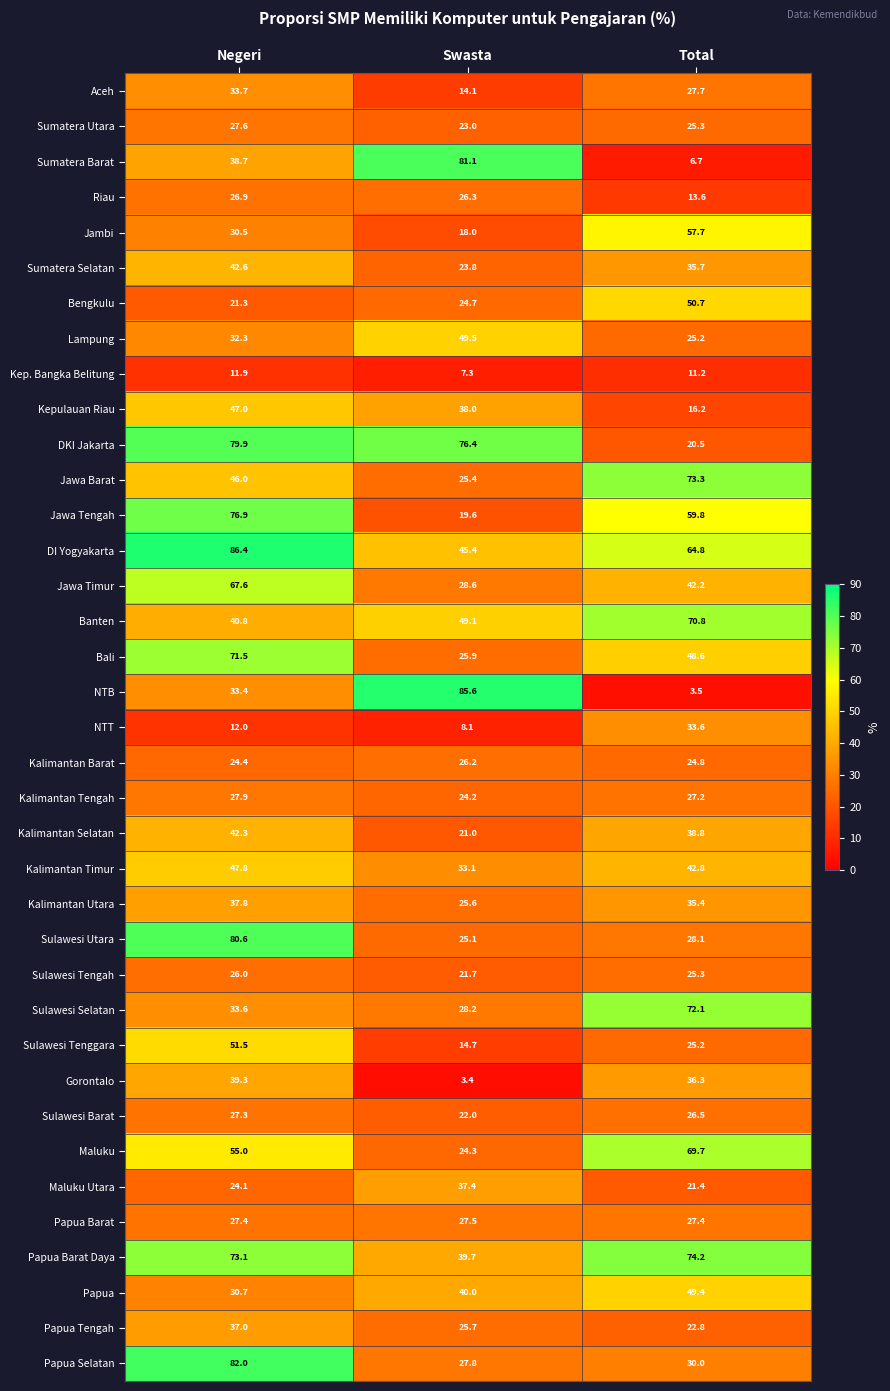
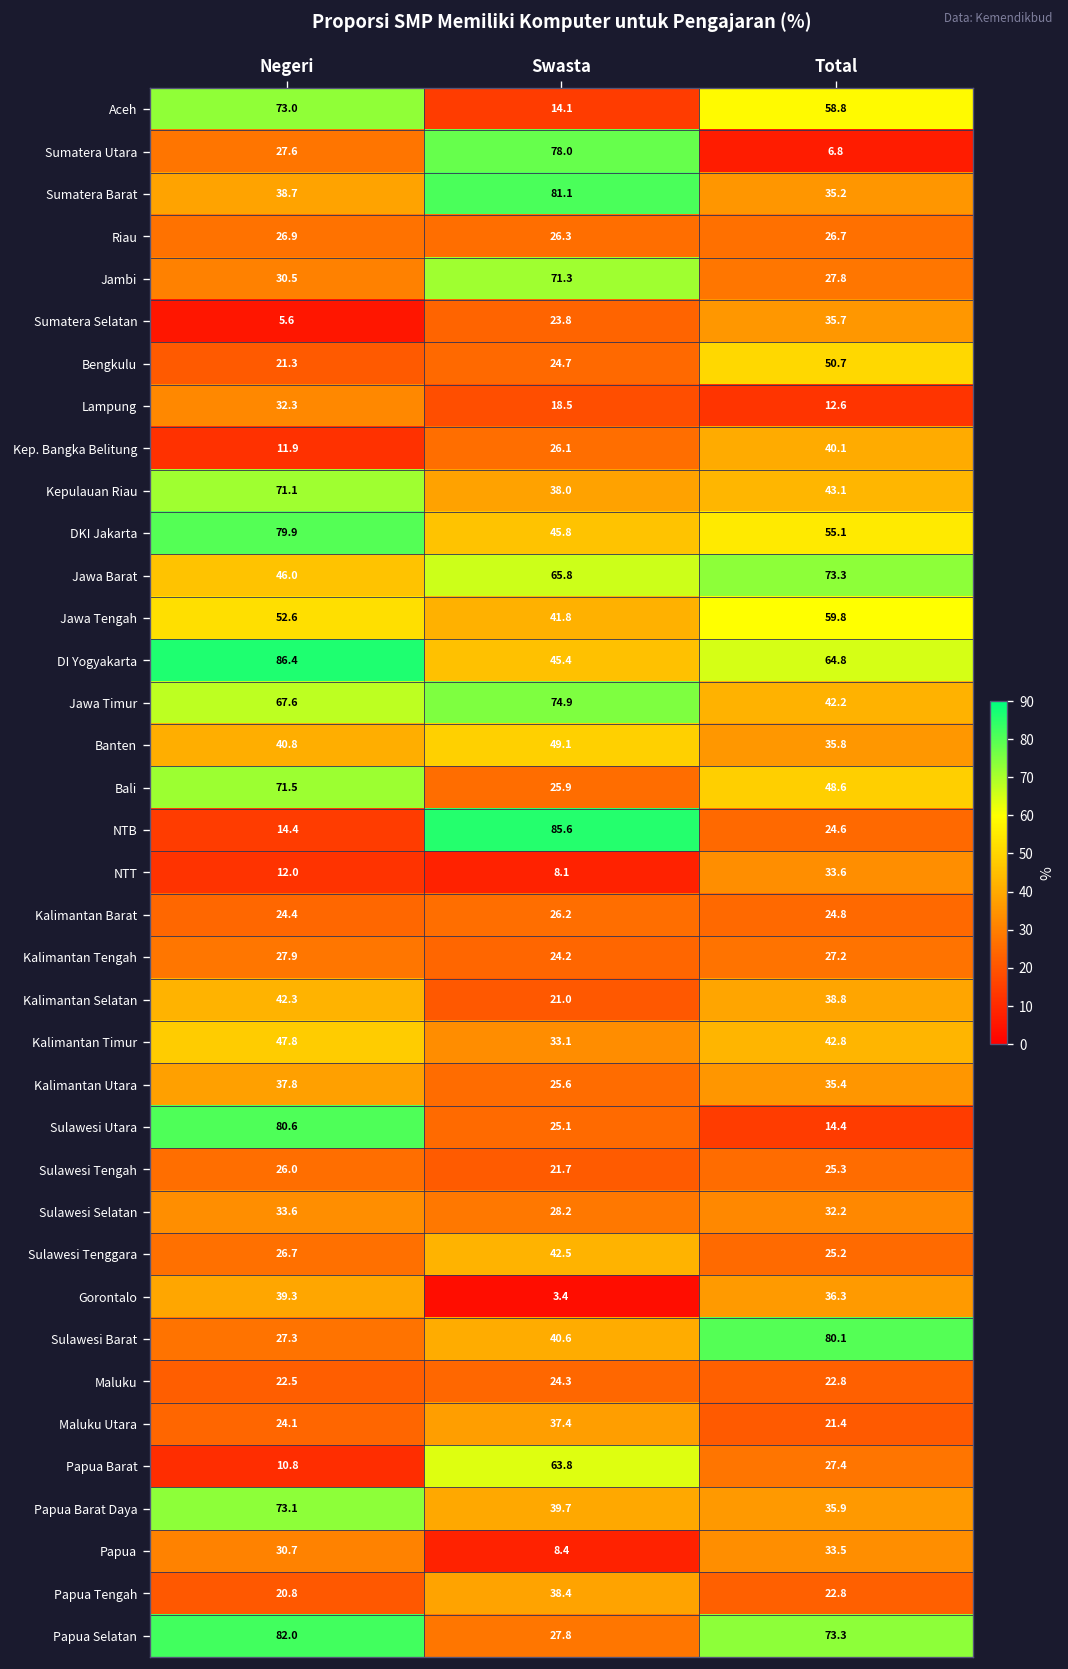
Aceh, Negeri: 33.7 -> 73.0
Aceh, Total: 27.7 -> 58.8
Sumatera Utara, Swasta: 23.0 -> 78.0
Sumatera Utara, Total: 25.3 -> 6.8
Sumatera Barat, Total: 6.7 -> 35.2
Riau, Total: 13.6 -> 26.7
Jambi, Swasta: 18.0 -> 71.3
Jambi, Total: 57.7 -> 27.8
Sumatera Selatan, Negeri: 42.6 -> 5.6
Lampung, Swasta: 49.5 -> 18.5
Lampung, Total: 25.2 -> 12.6
Kep. Bangka Belitung, Swasta: 7.3 -> 26.1
Kep. Bangka Belitung, Total: 11.2 -> 40.1
Kepulauan Riau, Negeri: 47.0 -> 71.1
Kepulauan Riau, Total: 16.2 -> 43.1
DKI Jakarta, Swasta: 76.4 -> 45.8
DKI Jakarta, Total: 20.5 -> 55.1
Jawa Barat, Swasta: 25.4 -> 65.8
Jawa Tengah, Negeri: 76.9 -> 52.6
Jawa Tengah, Swasta: 19.6 -> 41.8
Jawa Timur, Swasta: 28.6 -> 74.9
Banten, Total: 70.8 -> 35.8
NTB, Negeri: 33.4 -> 14.4
NTB, Total: 3.5 -> 24.6
Sulawesi Utara, Total: 28.1 -> 14.4
Sulawesi Selatan, Total: 72.1 -> 32.2
Sulawesi Tenggara, Negeri: 51.5 -> 26.7
Sulawesi Tenggara, Swasta: 14.7 -> 42.5
Sulawesi Barat, Swasta: 22.0 -> 40.6
Sulawesi Barat, Total: 26.5 -> 80.1
Maluku, Negeri: 55.0 -> 22.5
Maluku, Total: 69.7 -> 22.8
Papua Barat, Negeri: 27.4 -> 10.8
Papua Barat, Swasta: 27.5 -> 63.8
Papua Barat Daya, Total: 74.2 -> 35.9
Papua, Swasta: 40.0 -> 8.4
Papua, Total: 49.4 -> 33.5
Papua Tengah, Negeri: 37.0 -> 20.8
Papua Tengah, Swasta: 25.7 -> 38.4
Papua Selatan, Total: 30.0 -> 73.3
